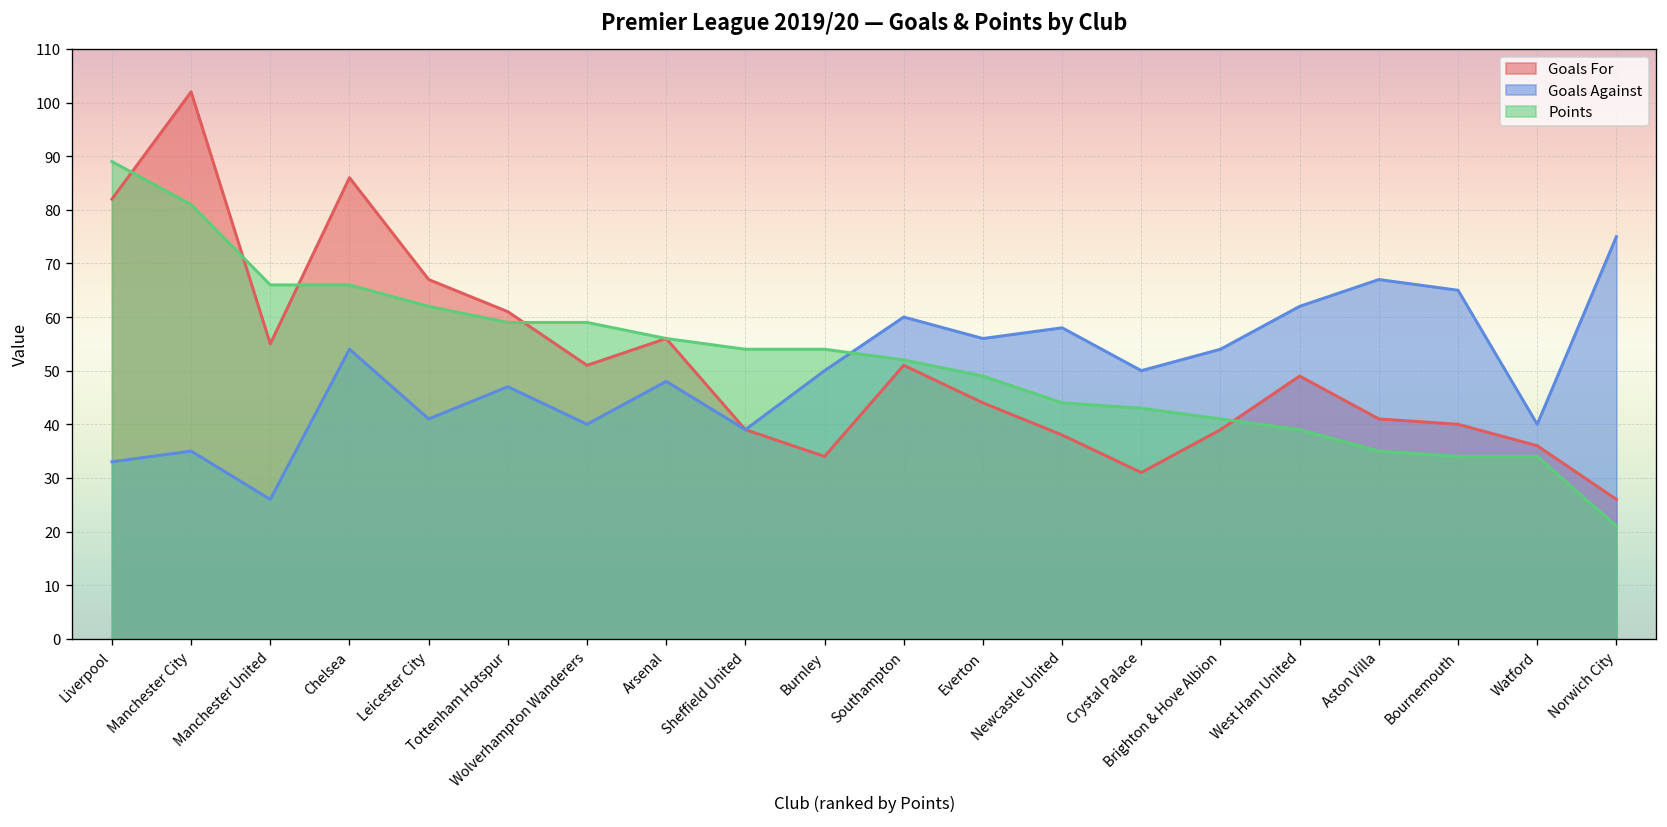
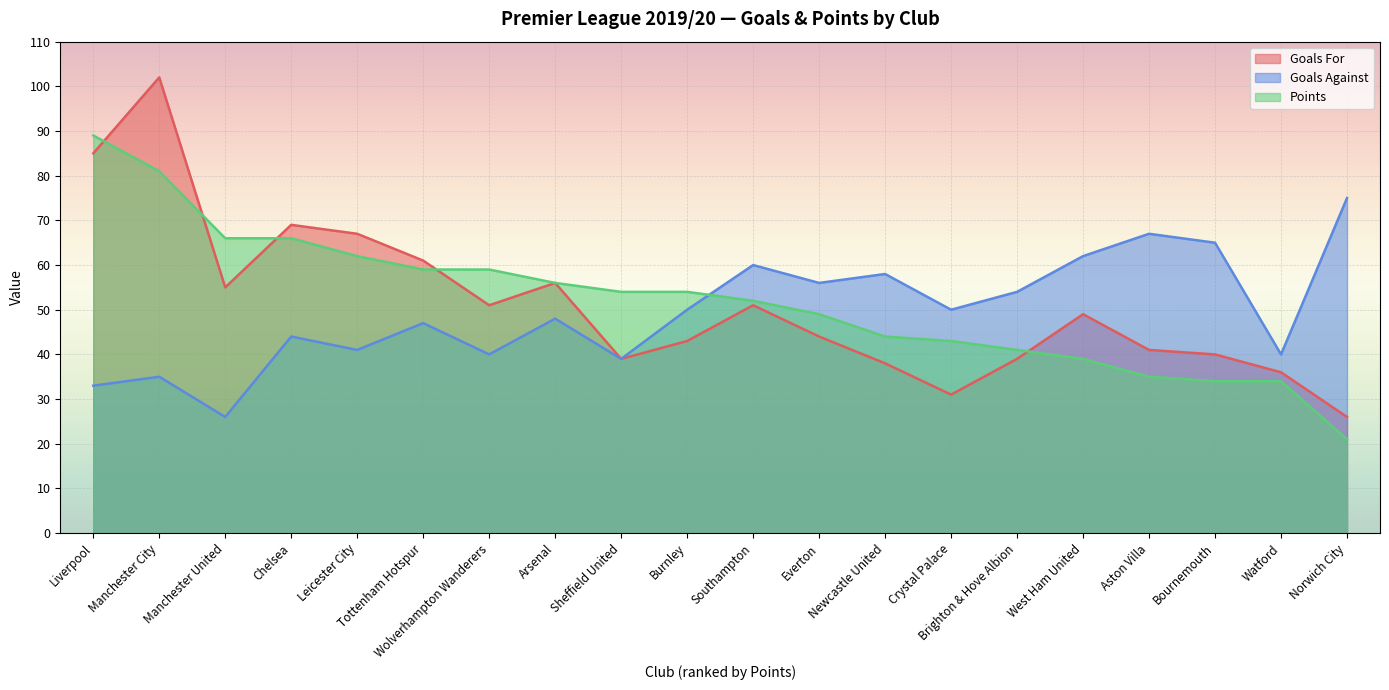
Goals For, Liverpool: 82 -> 85
Goals For, Chelsea: 86 -> 69
Goals Against, Chelsea: 54 -> 44
Goals For, Burnley: 34 -> 43
